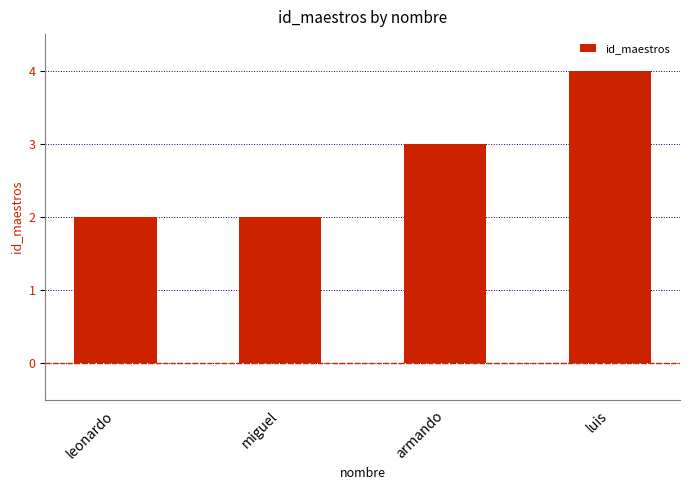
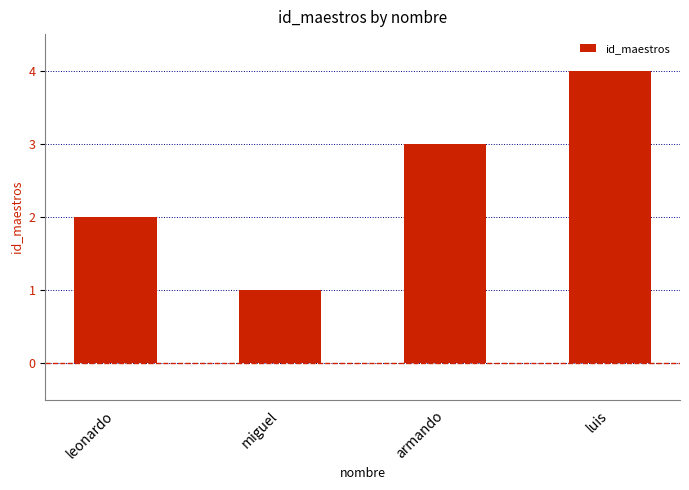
miguel: 2 -> 1
